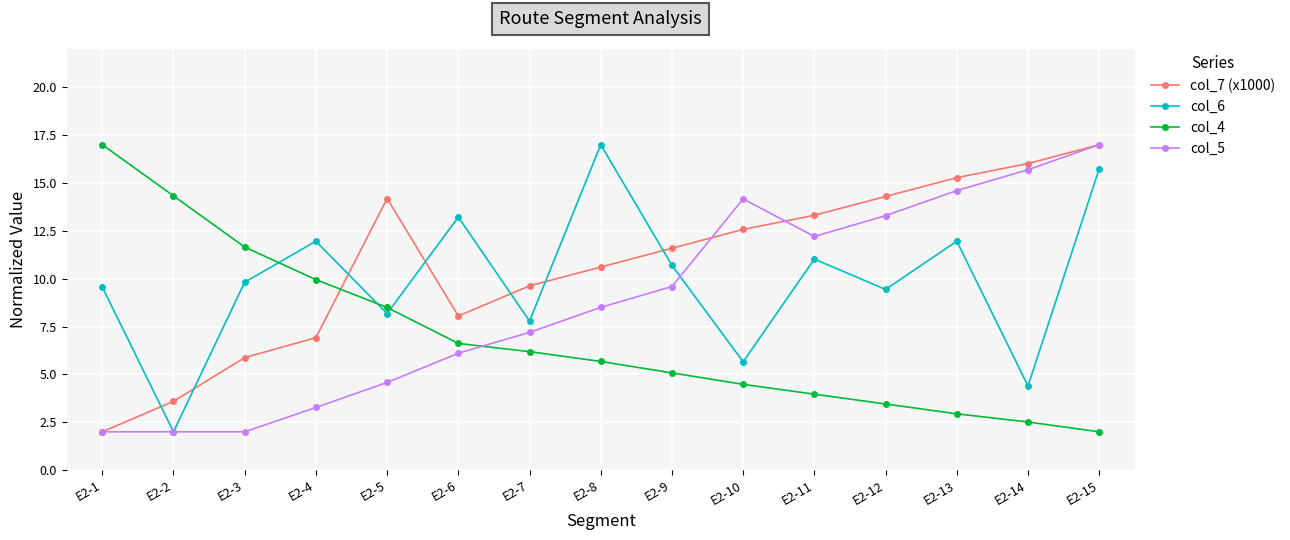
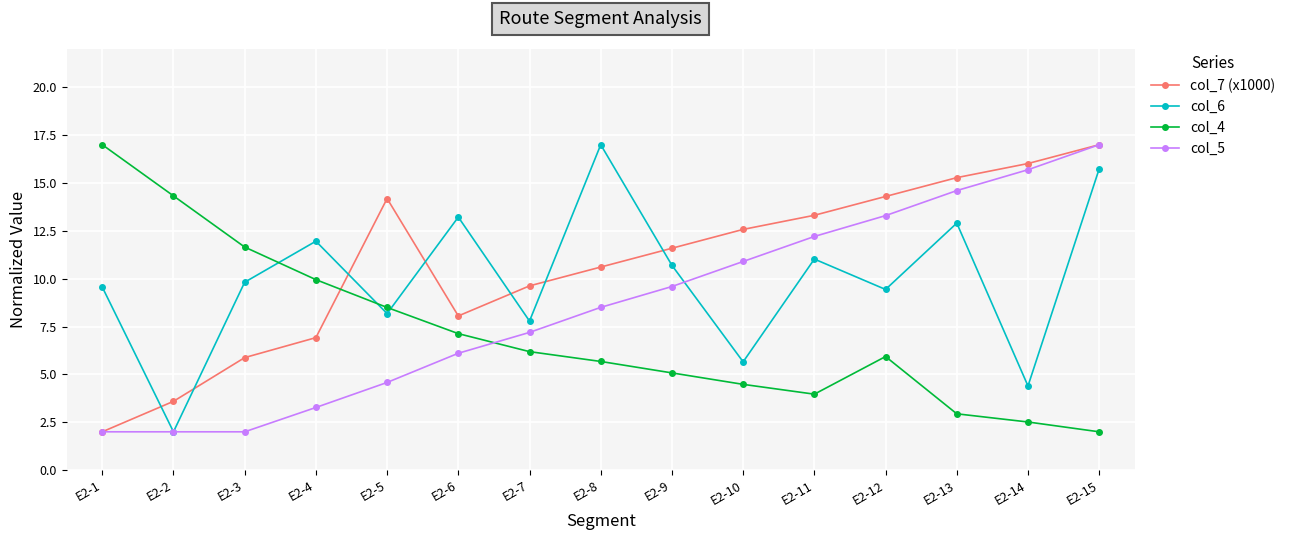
col_4, E2-6: 6.6 -> 7.1
col_5, E2-10: 14.2 -> 10.9
col_4, E2-12: 3.5 -> 5.9
col_6, E2-13: 12.0 -> 12.9
